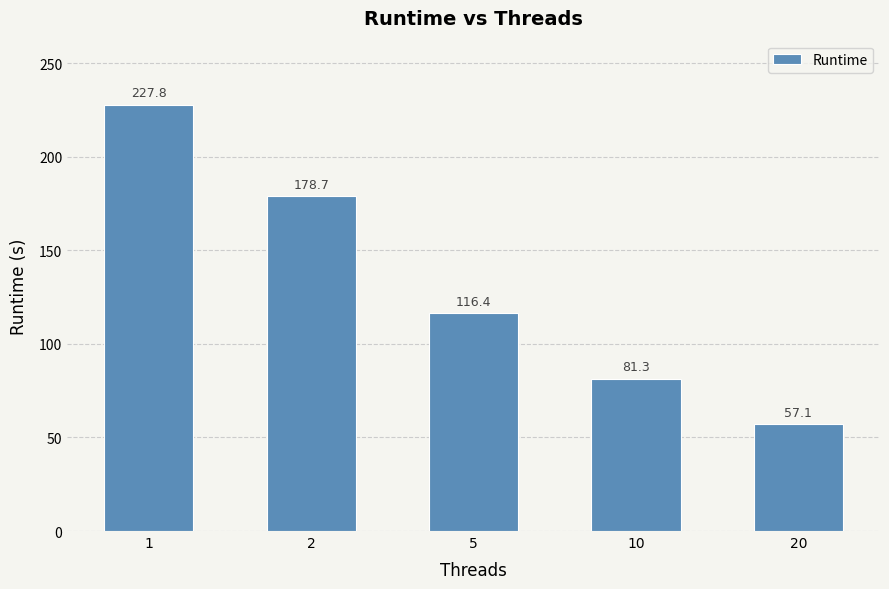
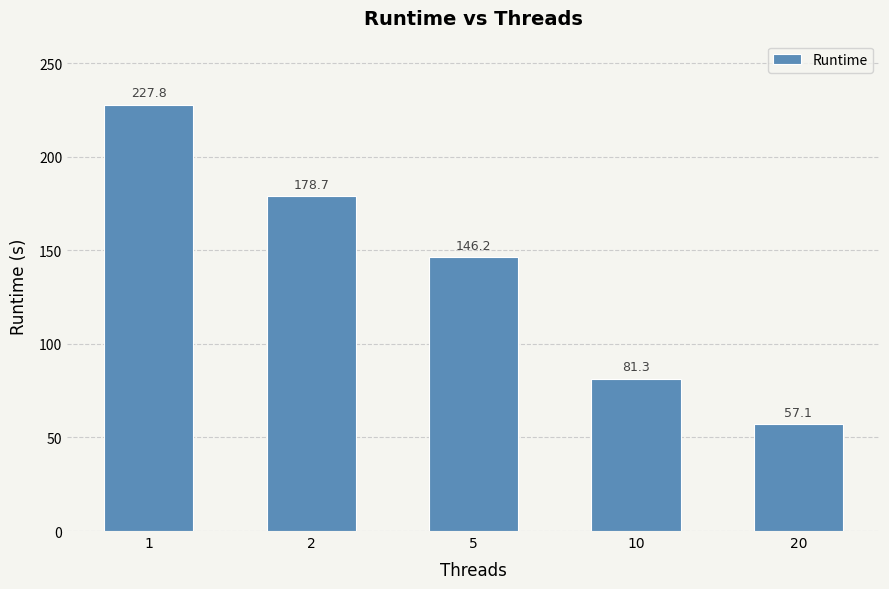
5: 116.4 -> 146.2
